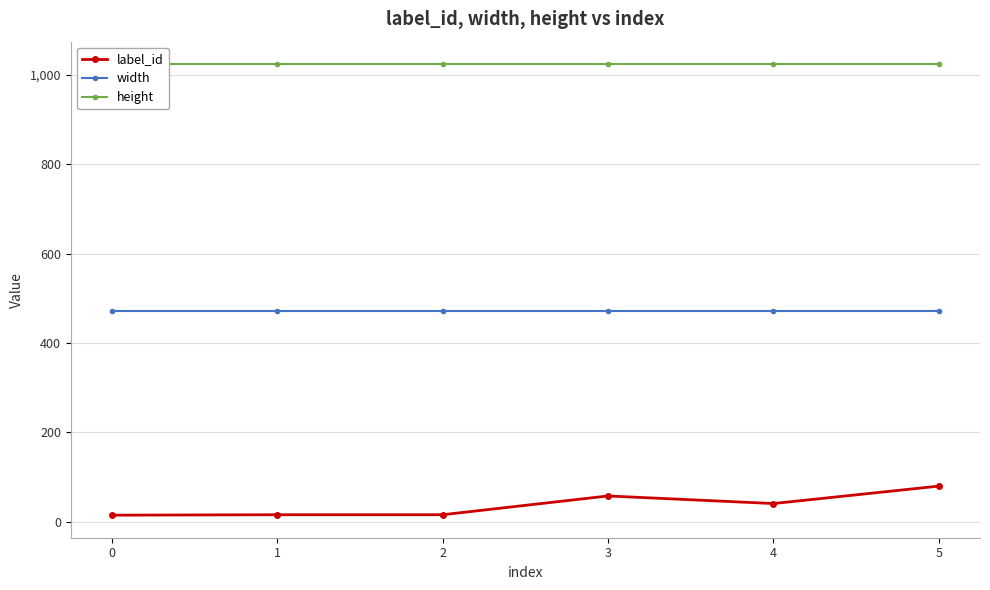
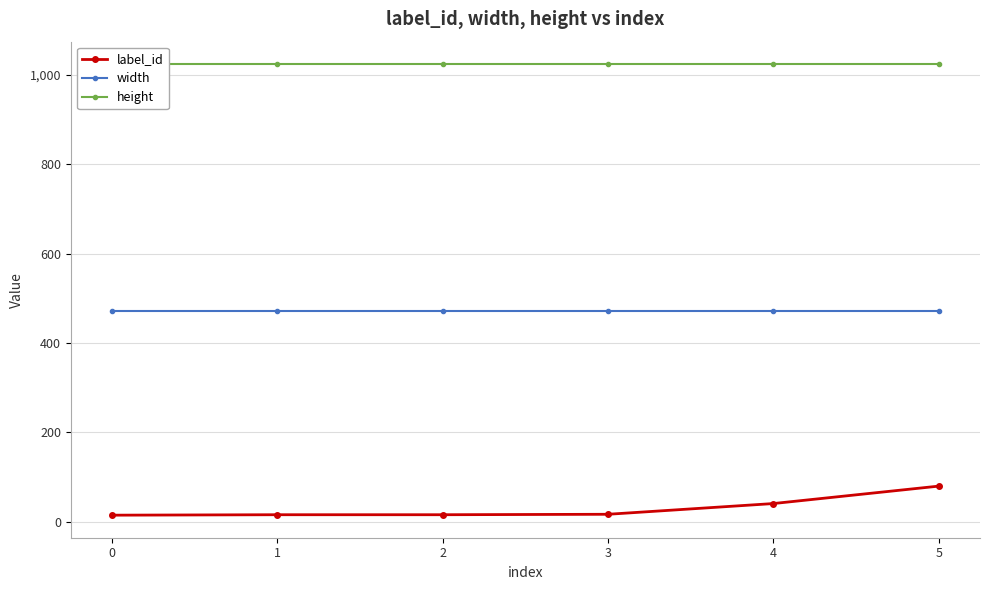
label_id, 3: 60 -> 20
